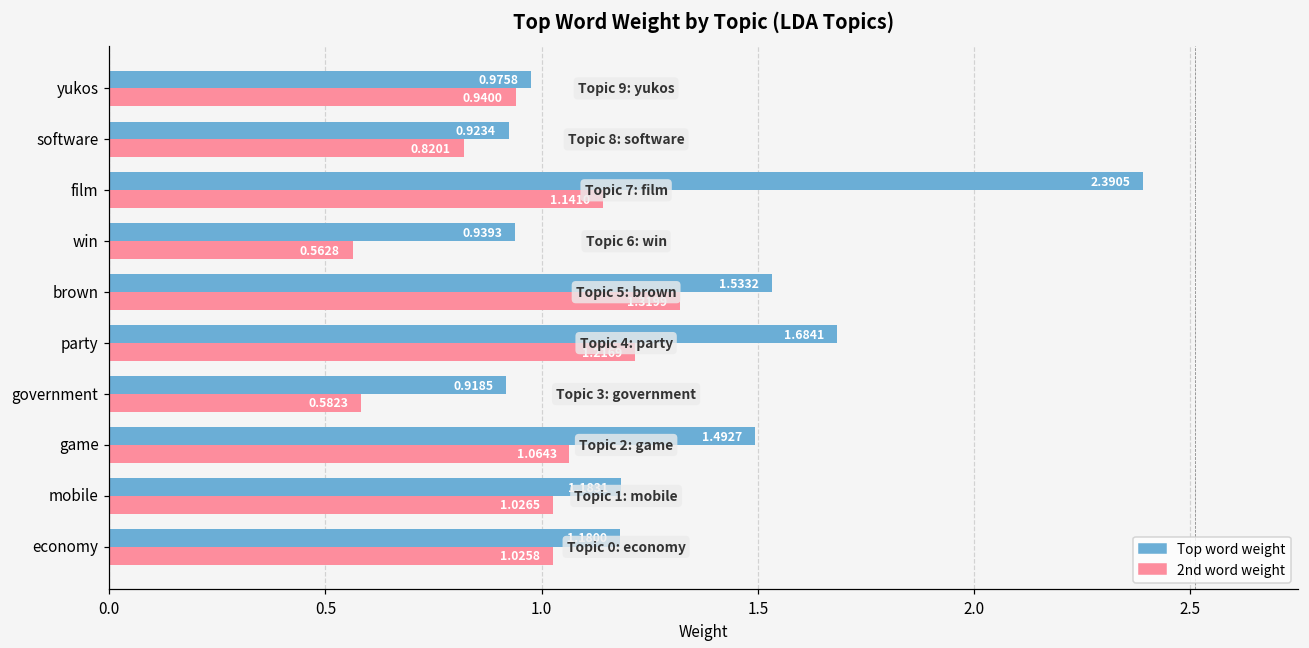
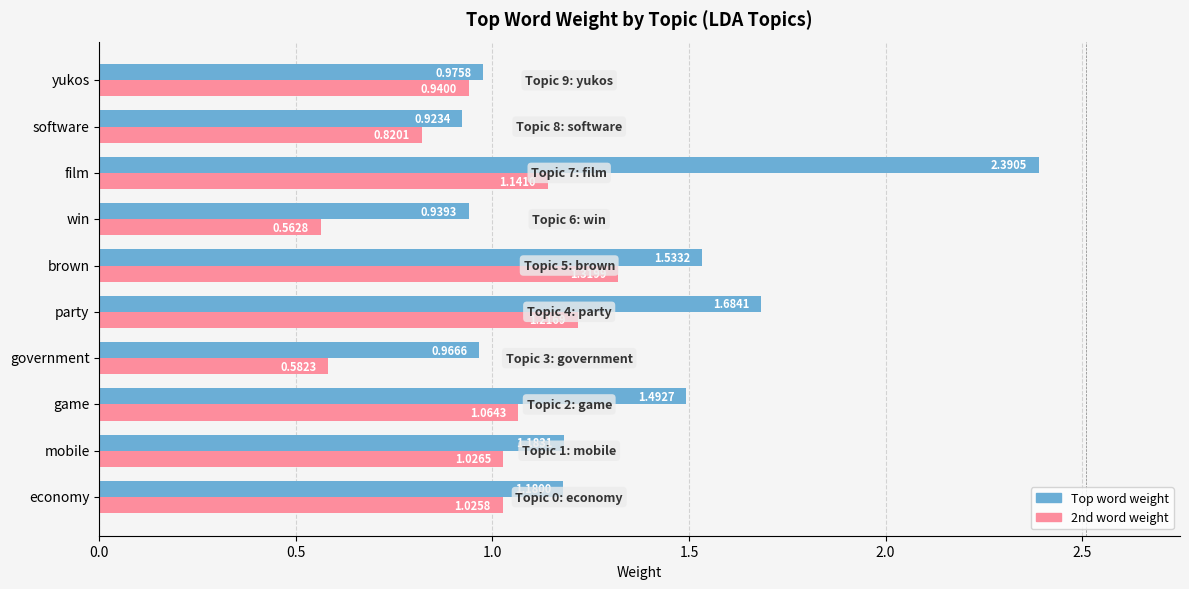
Top word weight, government: 0.9185 -> 0.9666
